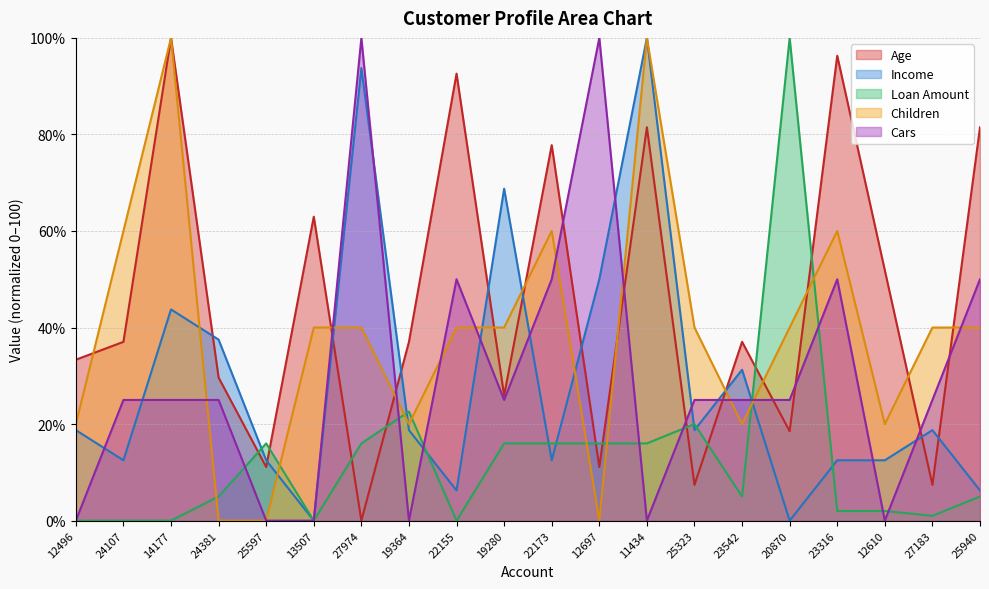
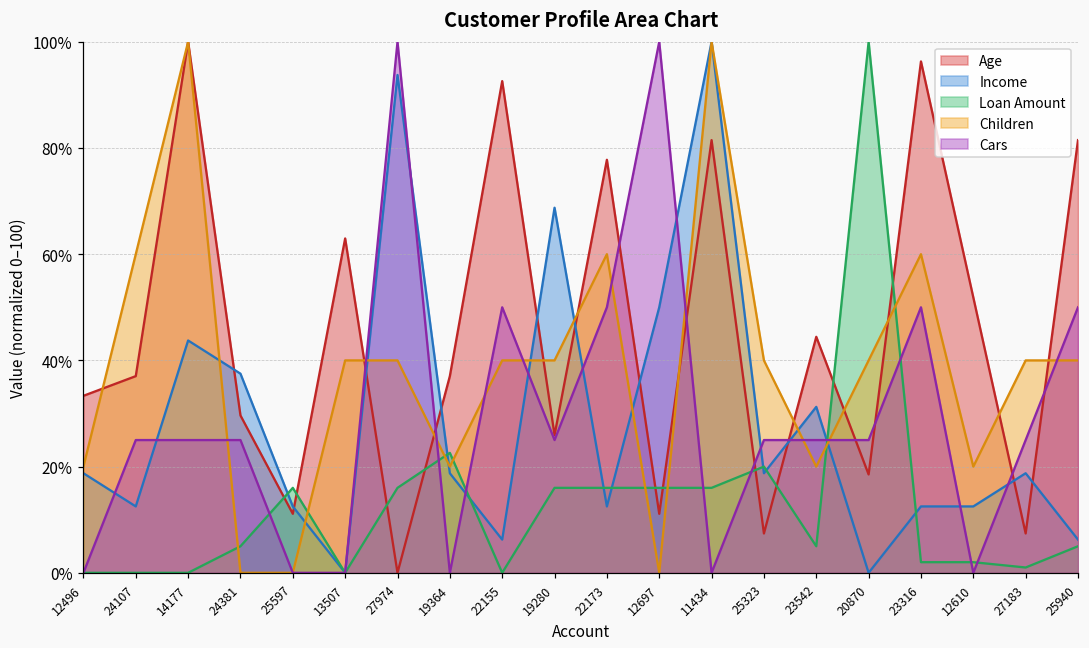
Age, 23542: 37% -> 44%
